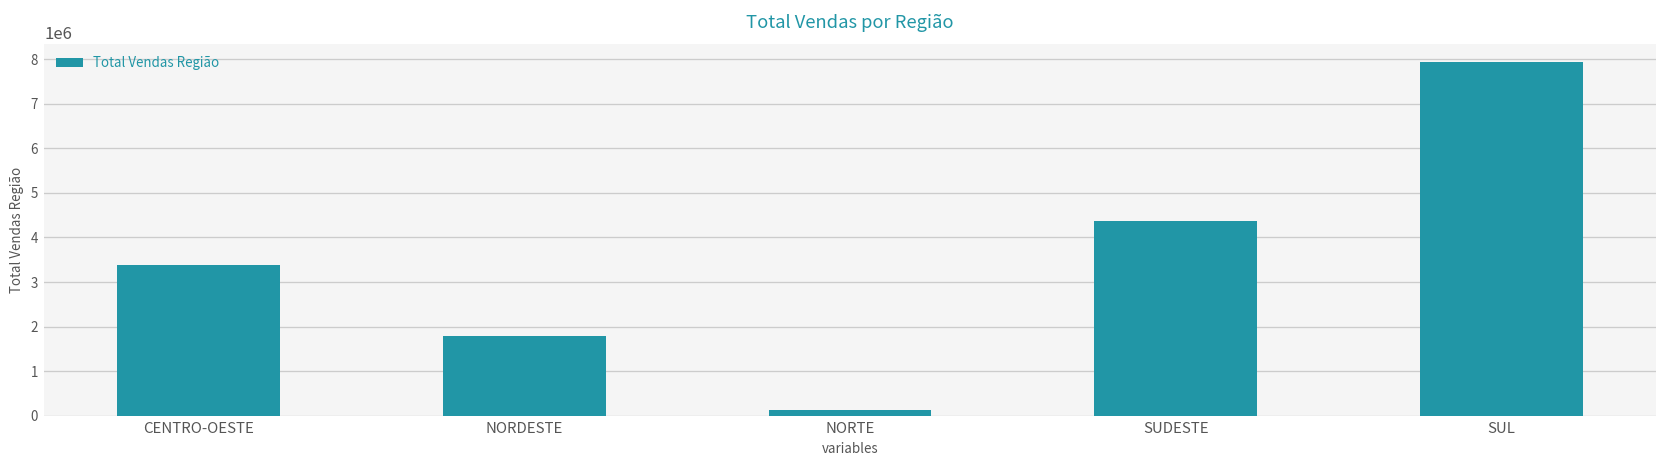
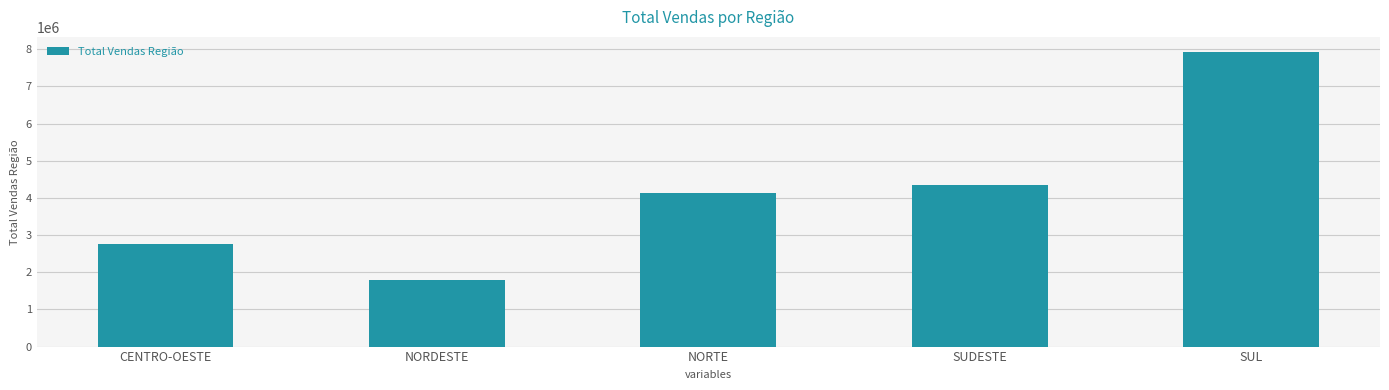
CENTRO-OESTE: 3400000 -> 2800000
NORTE: 100000 -> 4100000
